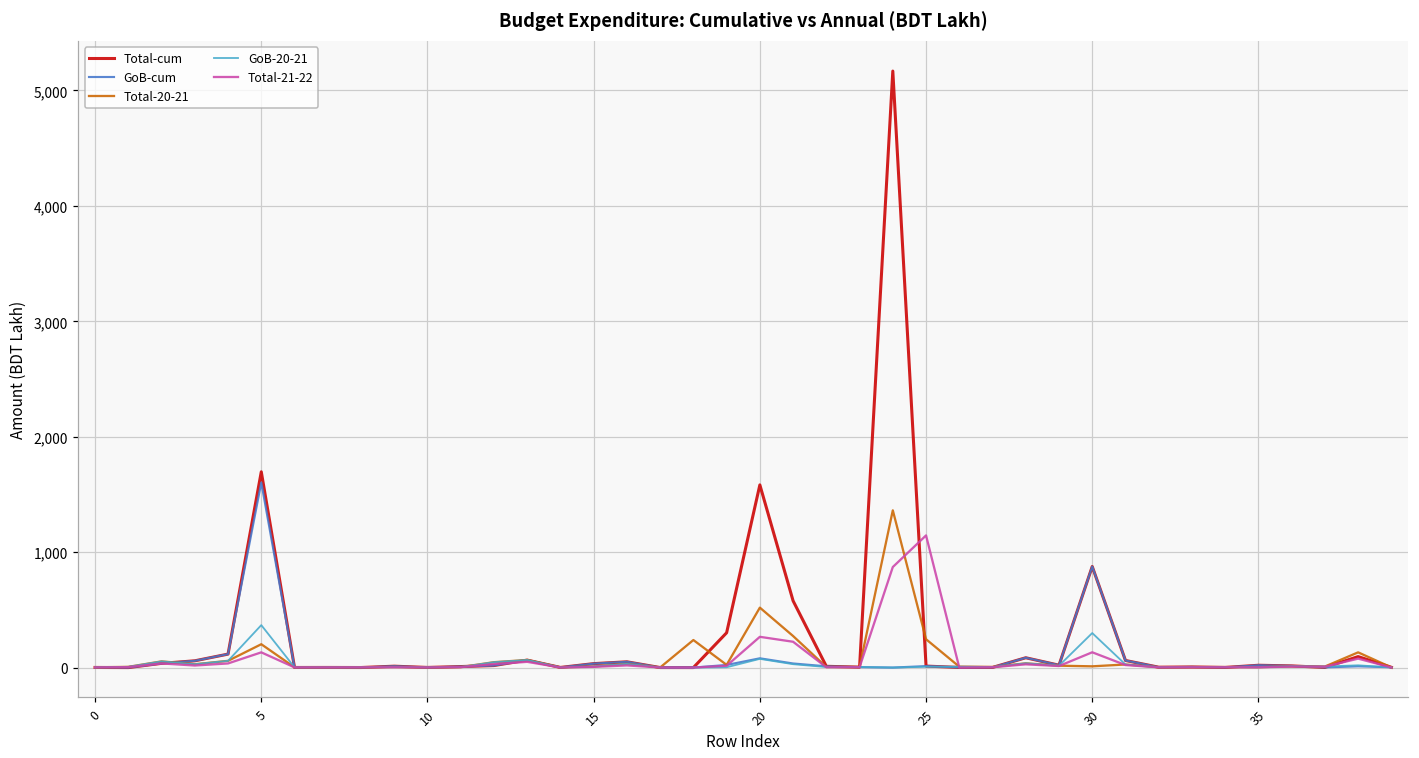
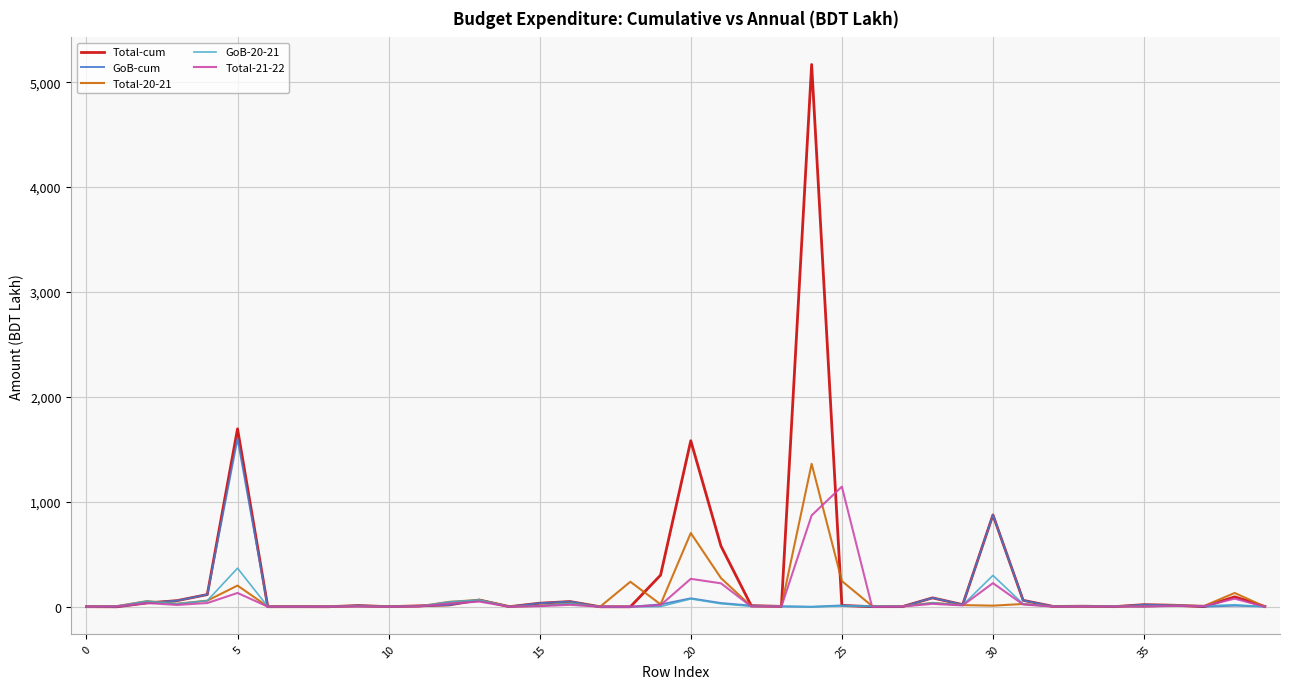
Total-20-21, 20: 520 -> 700
Total-21-22, 30: 130 -> 230
